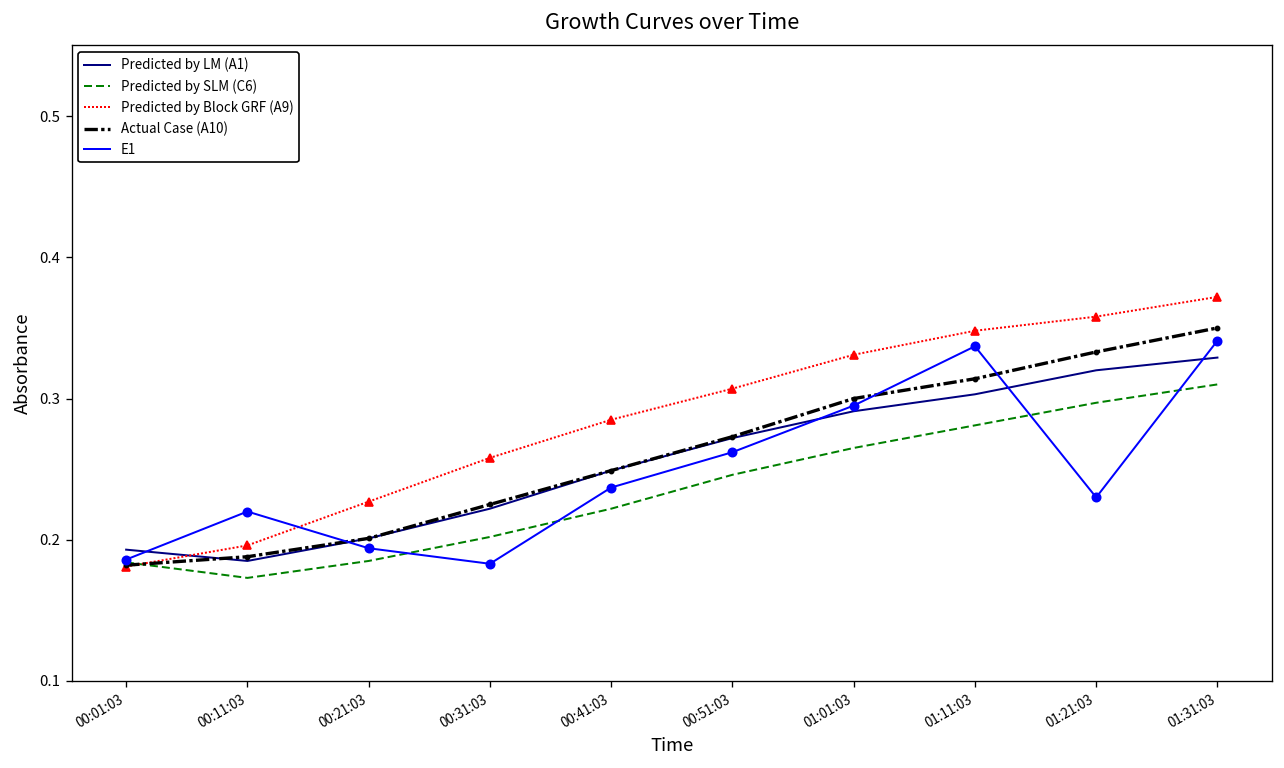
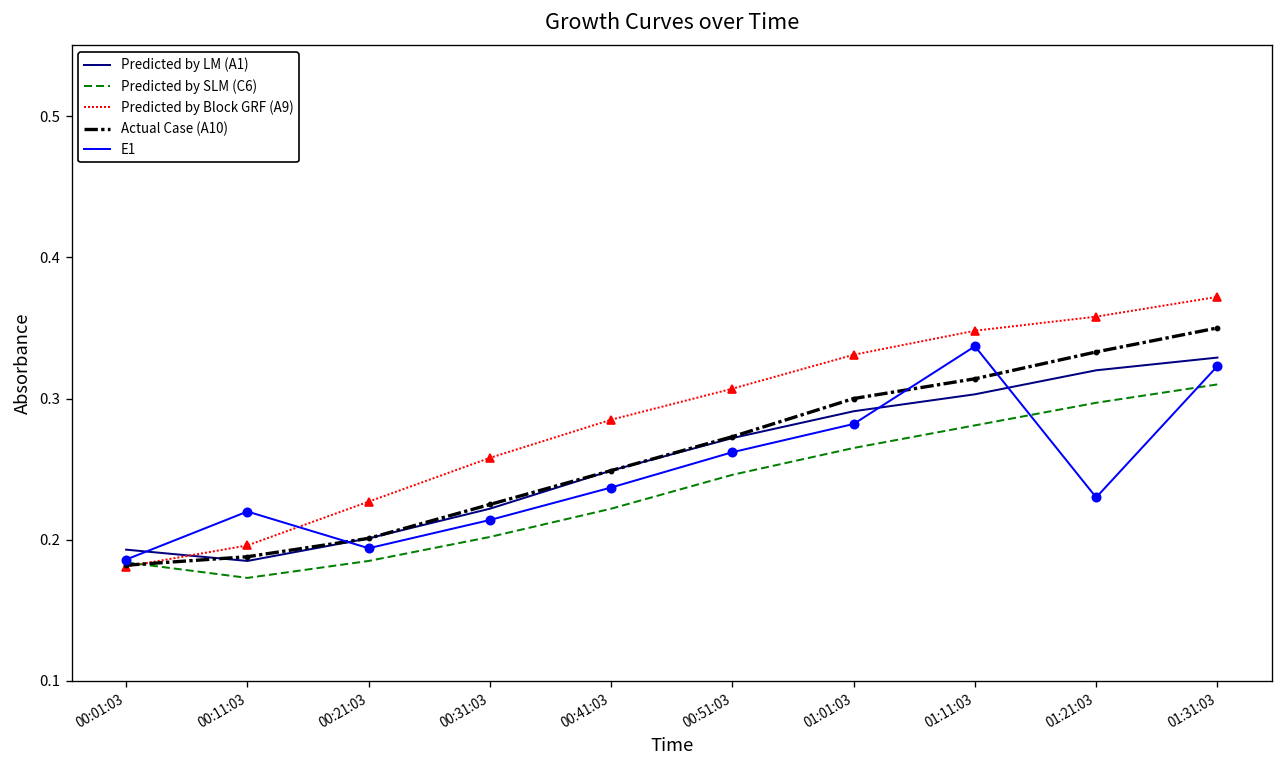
E1, 00:31:03: 0.183 -> 0.214
E1, 01:01:03: 0.295 -> 0.282
E1, 01:31:03: 0.341 -> 0.323
